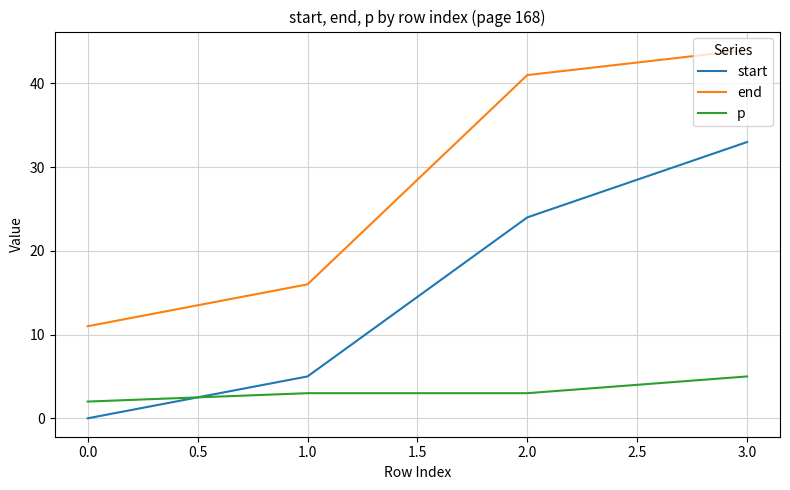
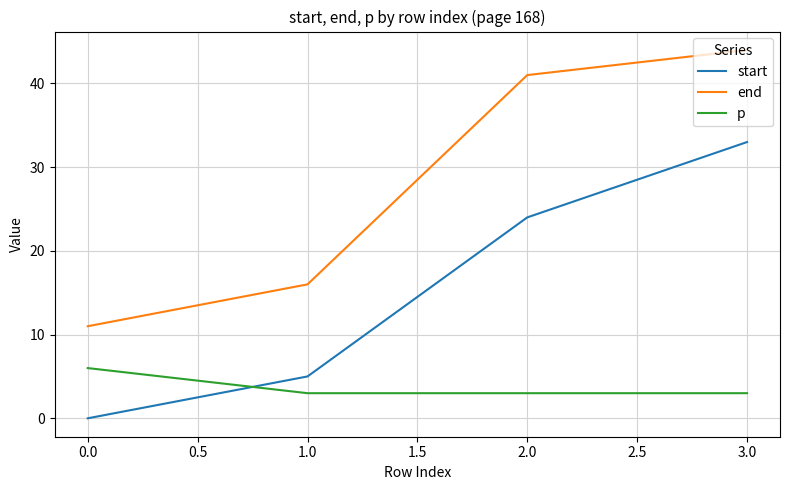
p, 0.0: 2 -> 6
p, 3.0: 5 -> 3
